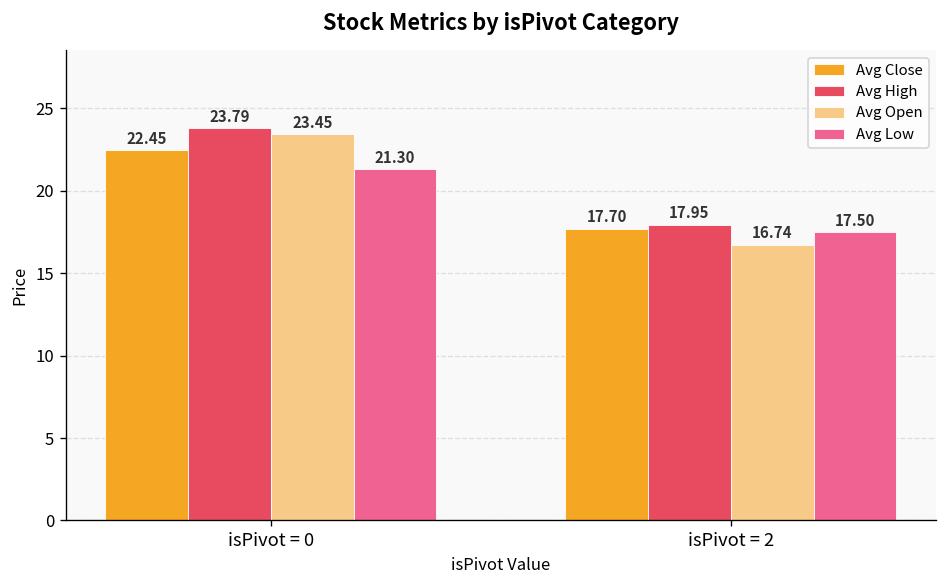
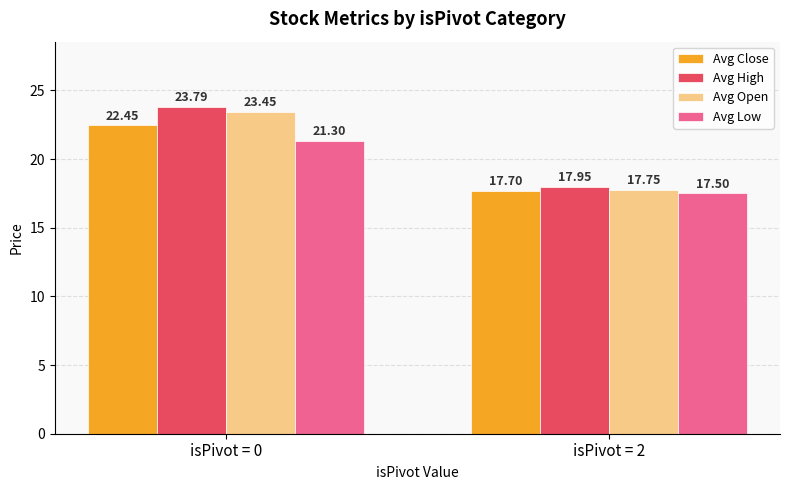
Avg Open, isPivot = 2: 16.74 -> 17.75
